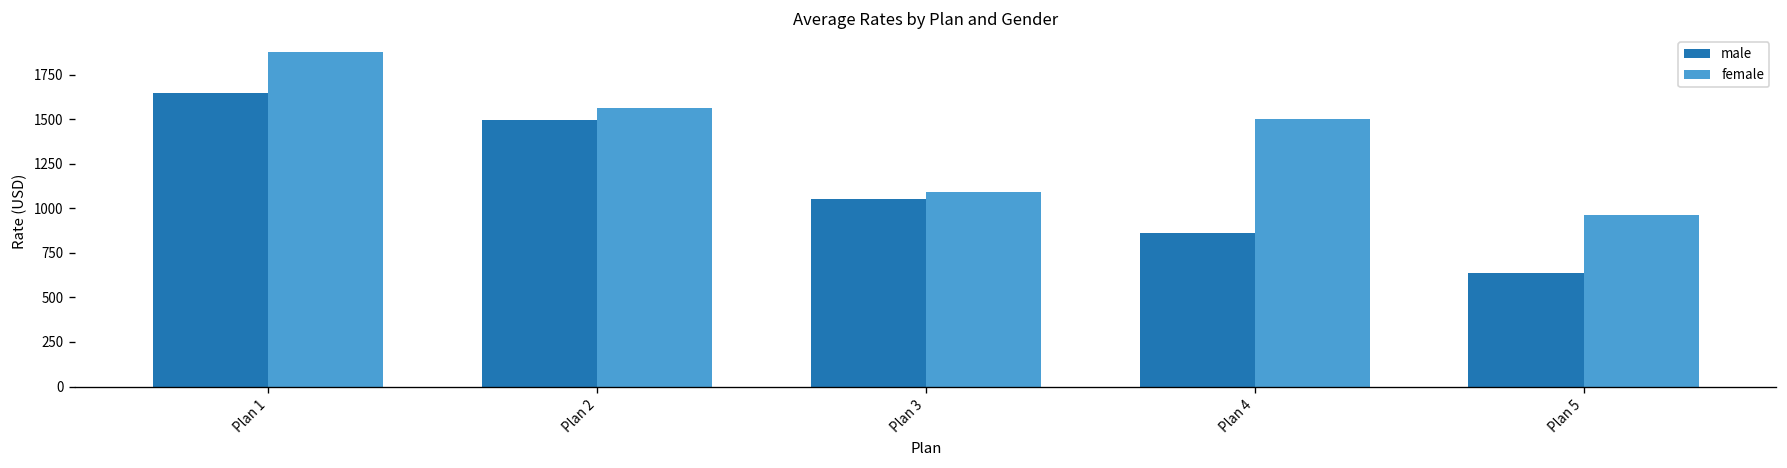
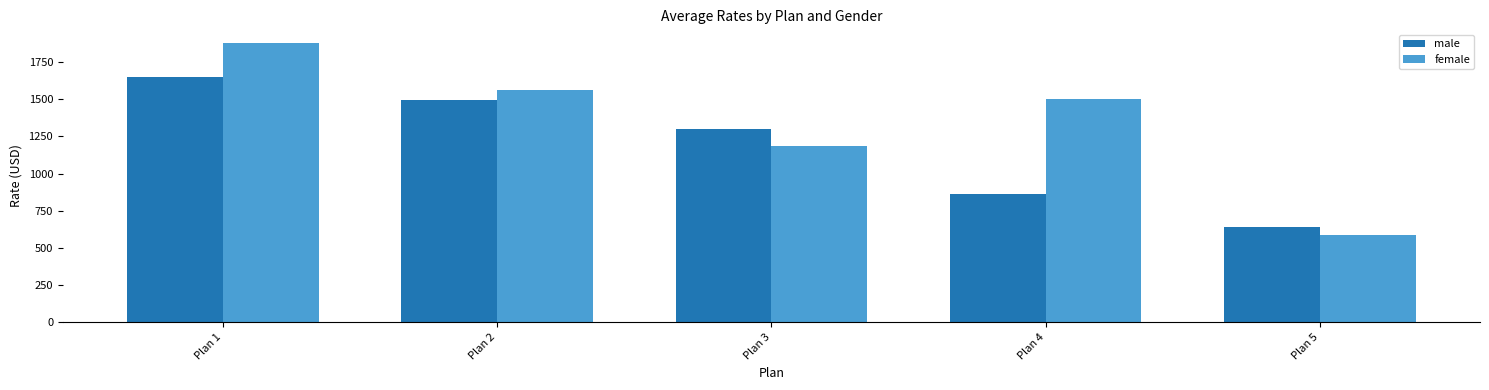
male, Plan 3: 1050 -> 1300
female, Plan 3: 1090 -> 1190
female, Plan 5: 960 -> 580
